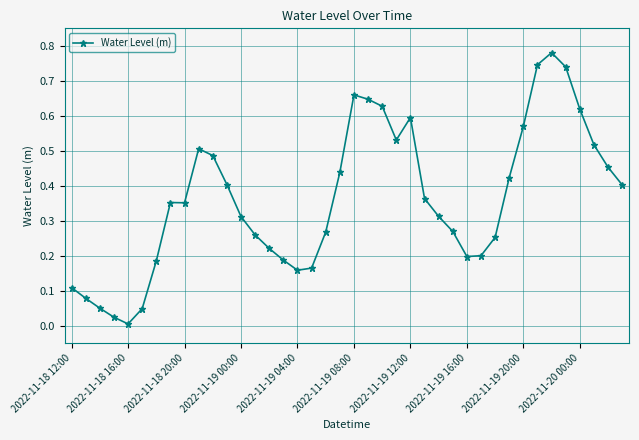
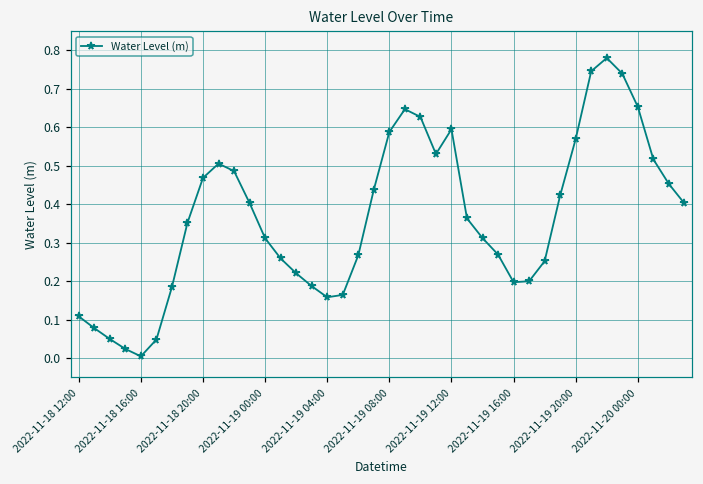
2022-11-18 20:00: 0.35 -> 0.47
2022-11-19 08:00: 0.66 -> 0.59
2022-11-20 00:00: 0.62 -> 0.65
